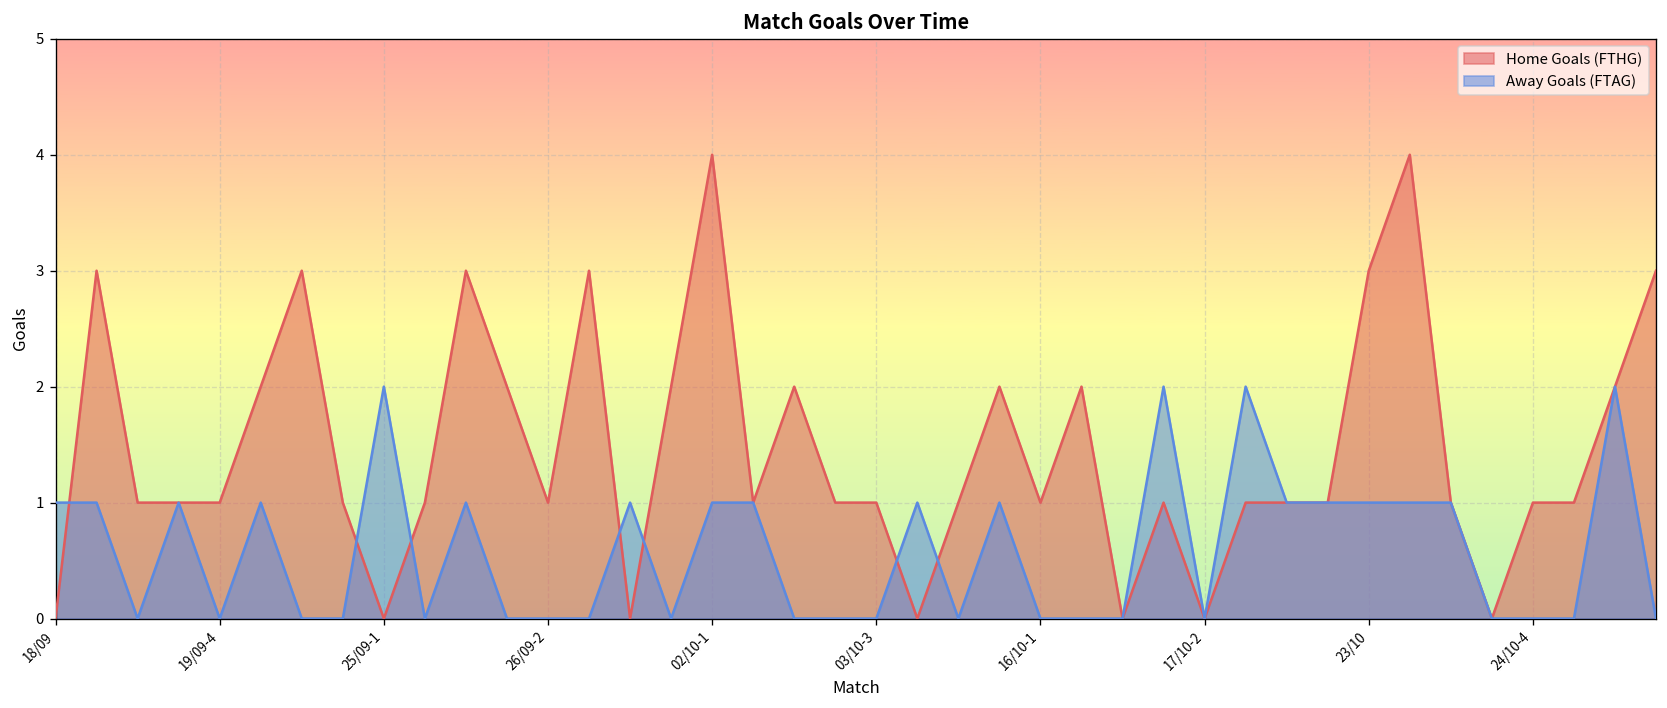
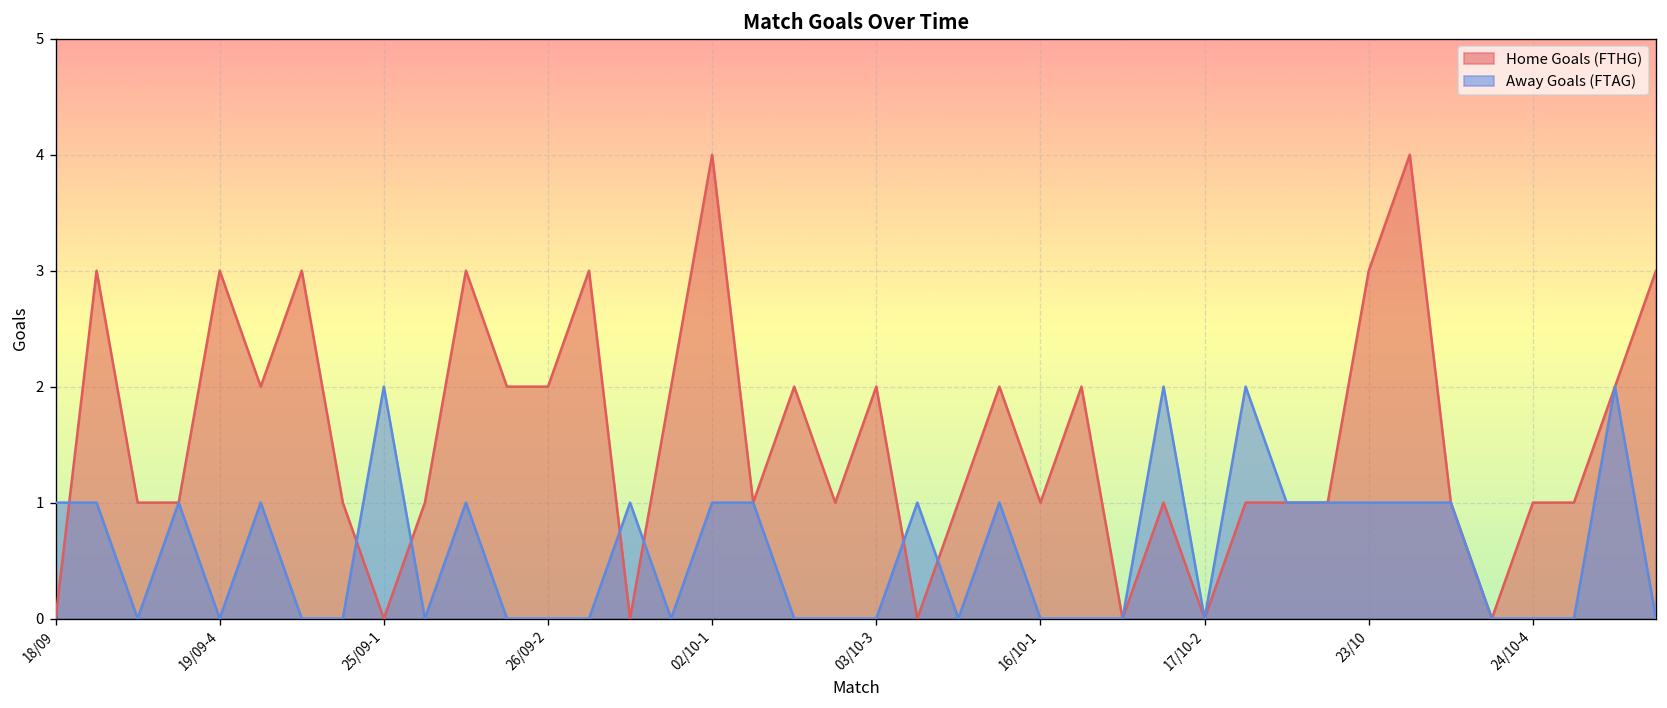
Home Goals (FTHG), 19/09-4: 1 -> 3
Home Goals (FTHG), 26/09-2: 1 -> 2
Home Goals (FTHG), 03/10-3: 1 -> 2
